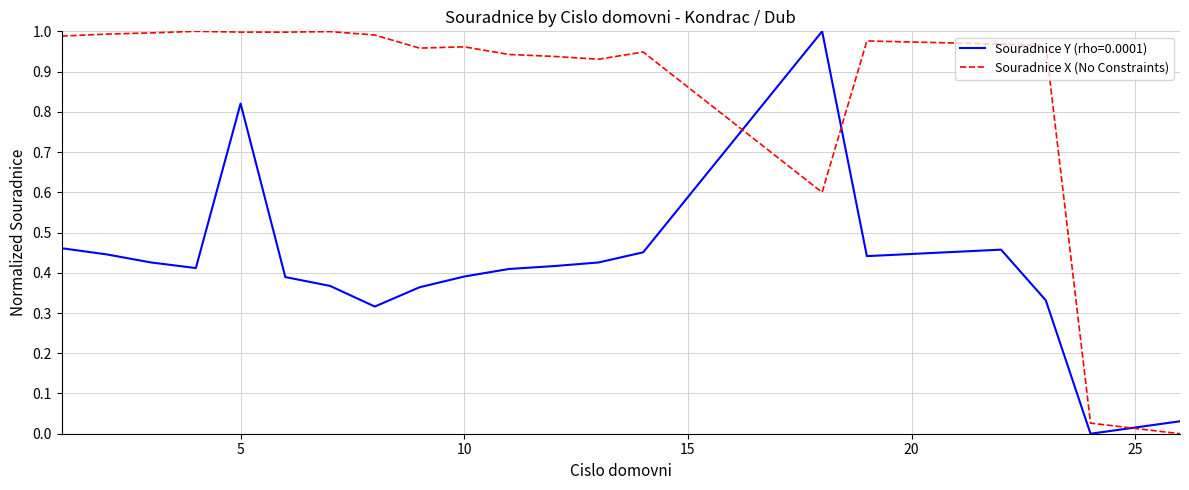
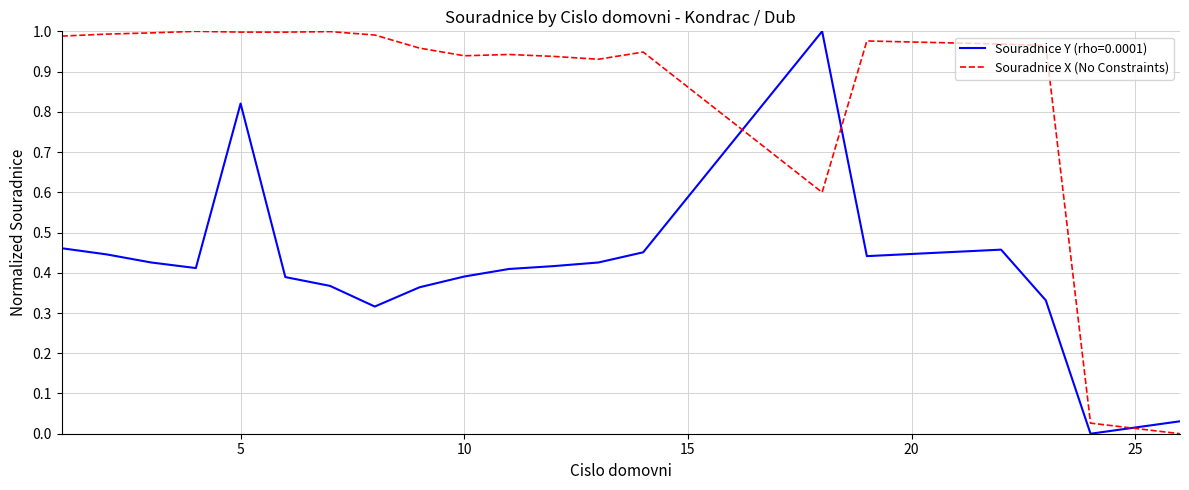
Souradnice X (No Constraints), 10: 0.96 -> 0.94
